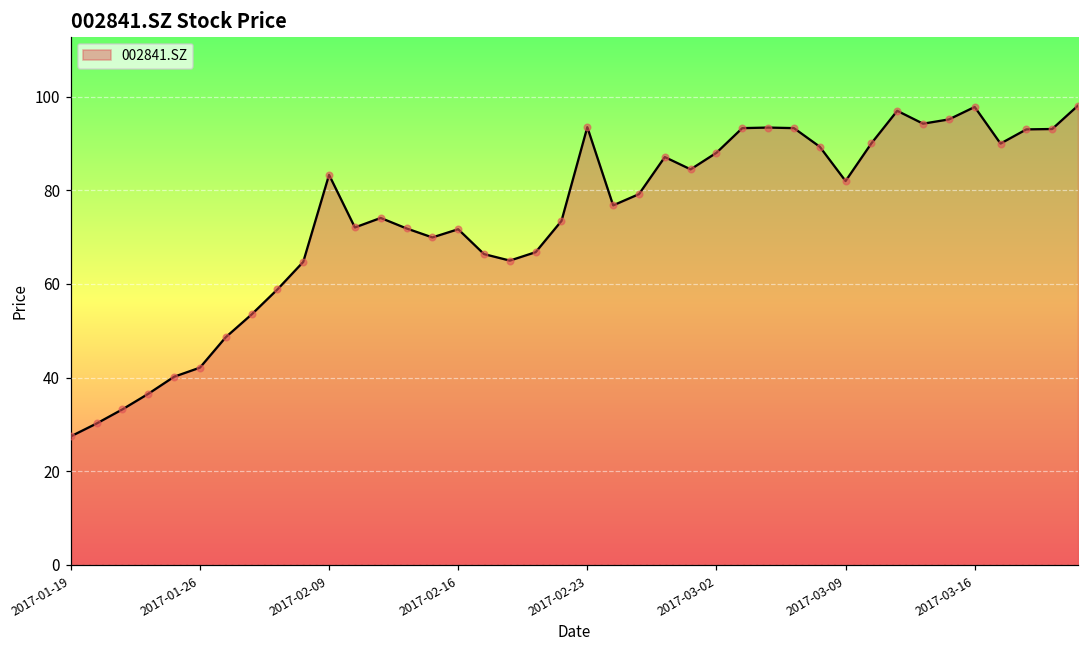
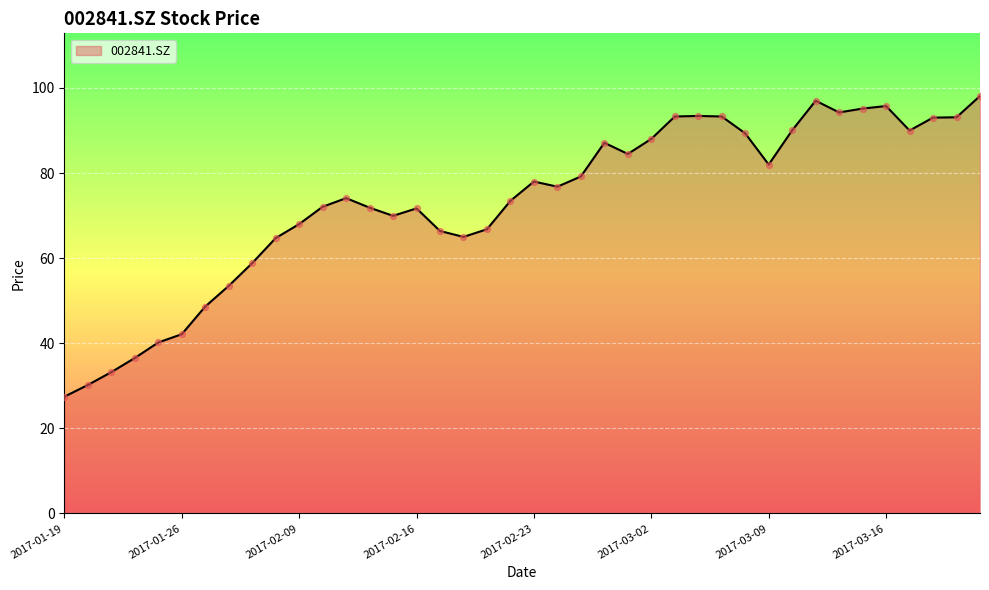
2017-02-09: 83 -> 68
2017-02-23: 94 -> 78
2017-03-16: 98 -> 96
